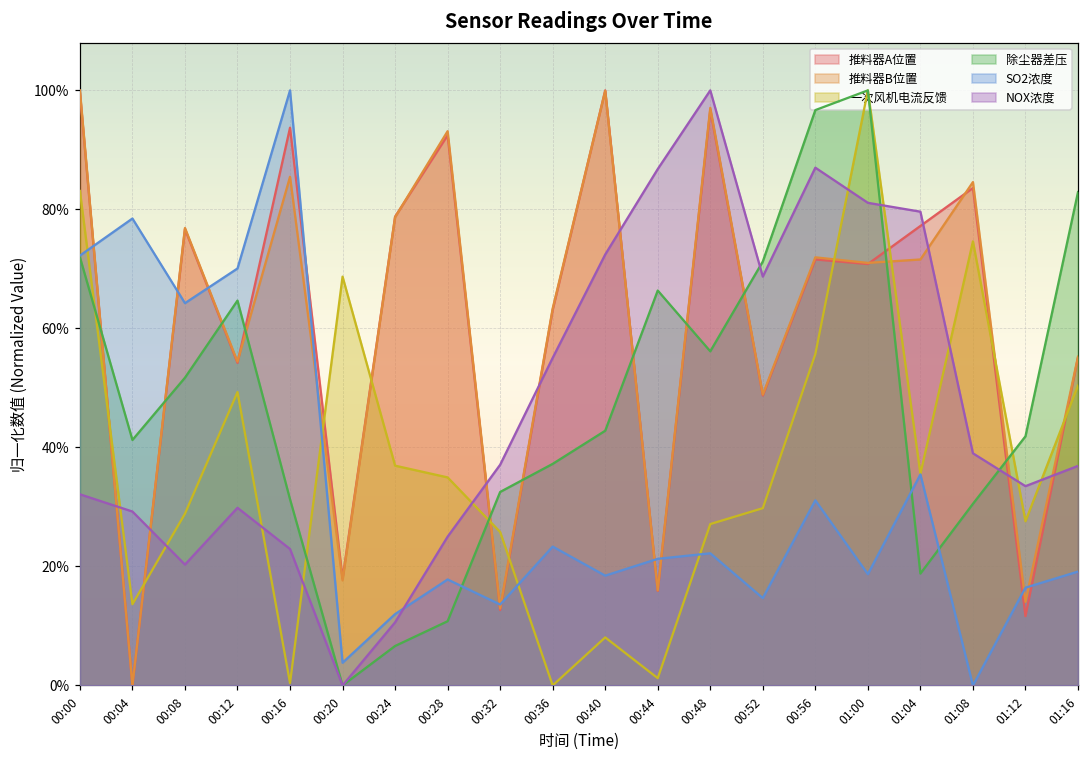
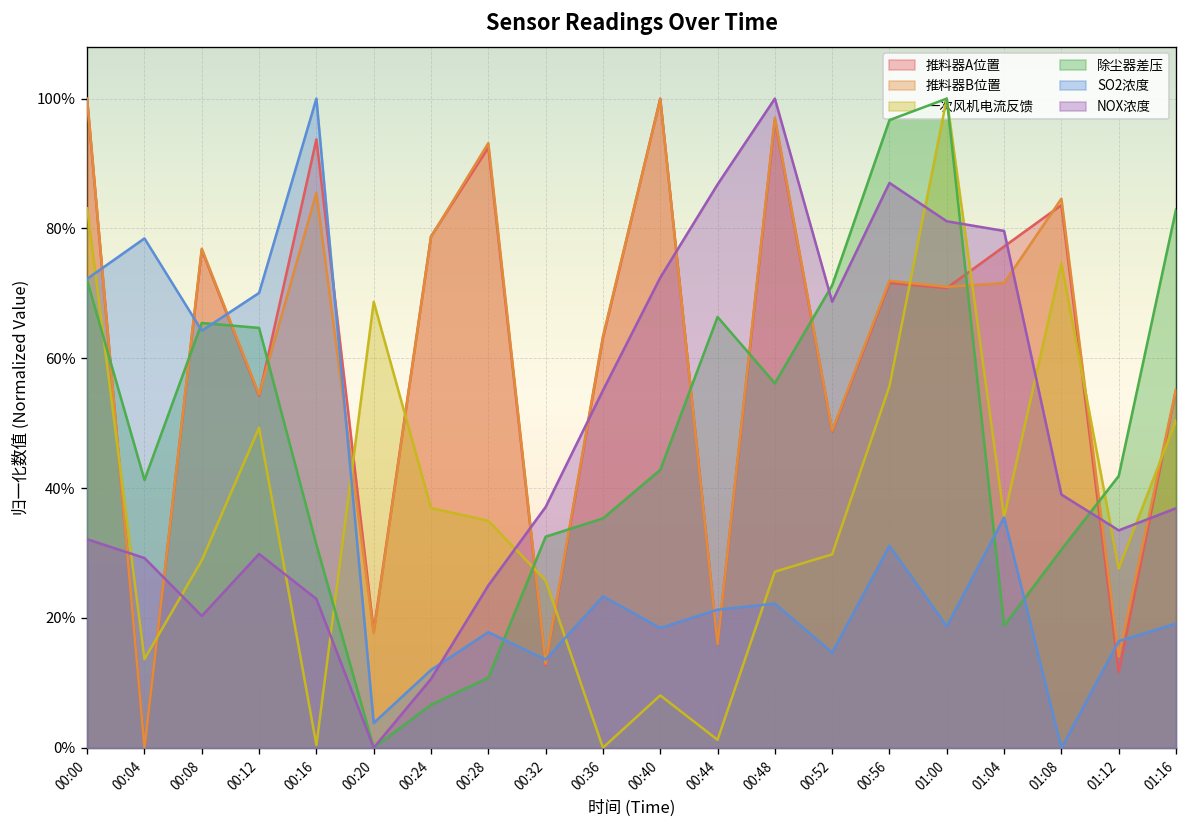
除尘器差压, 00:08: 52% -> 65%
除尘器差压, 00:36: 37% -> 35%
